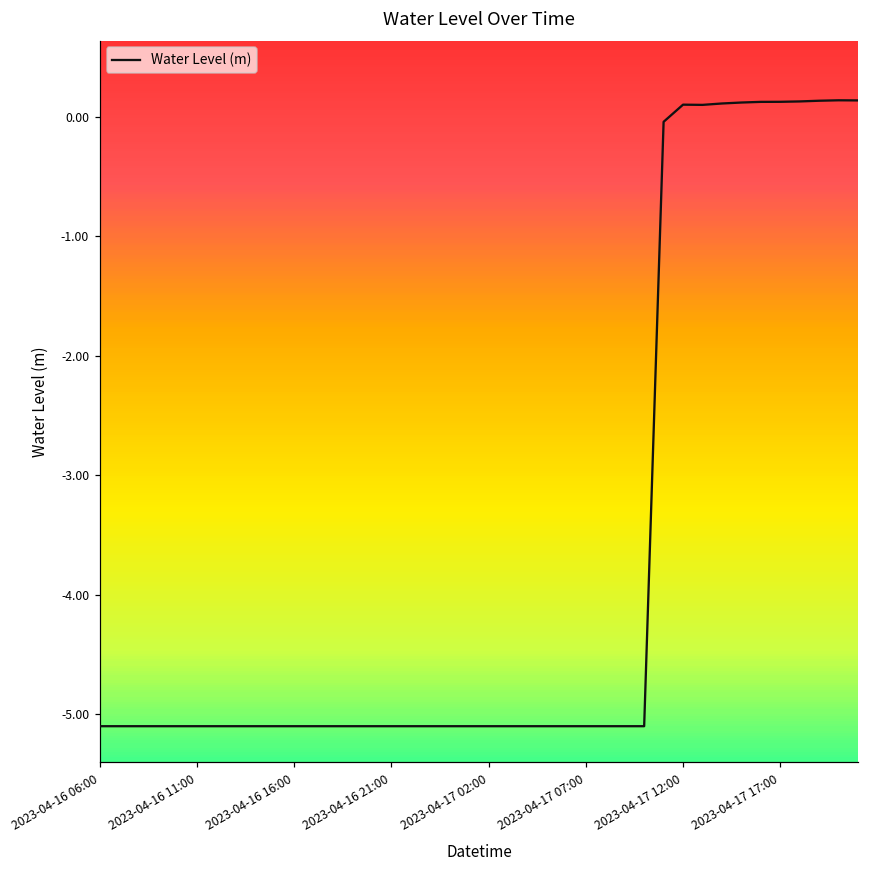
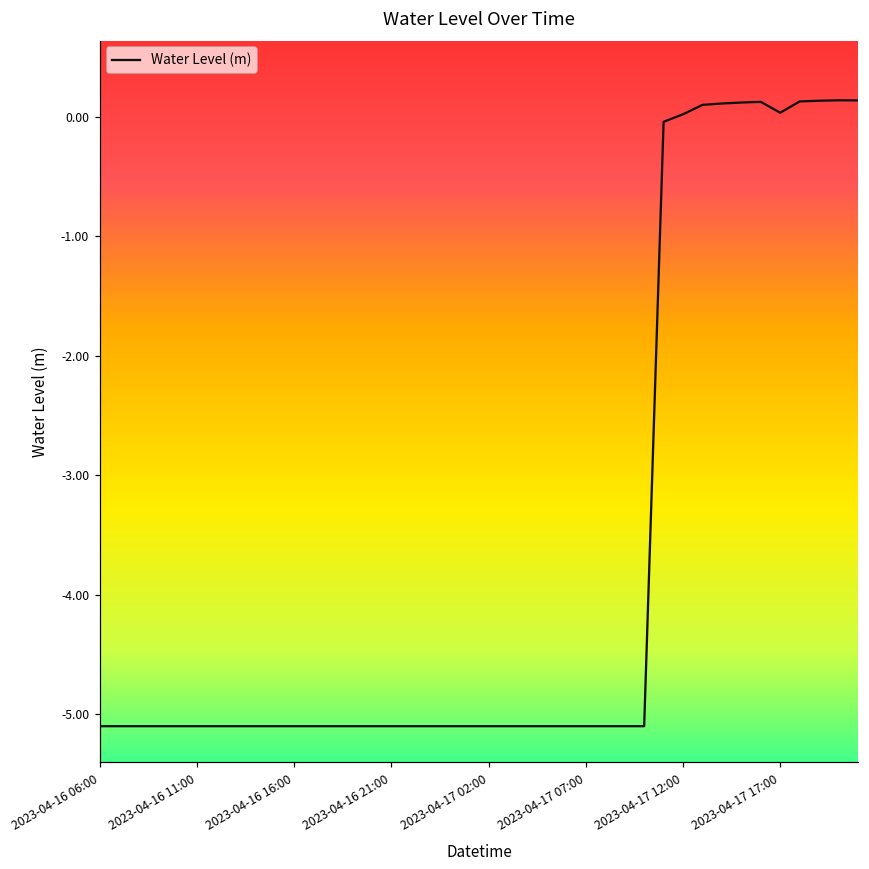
2023-04-17 12:00: 0.10 -> 0.02
2023-04-17 17:00: 0.13 -> 0.04
